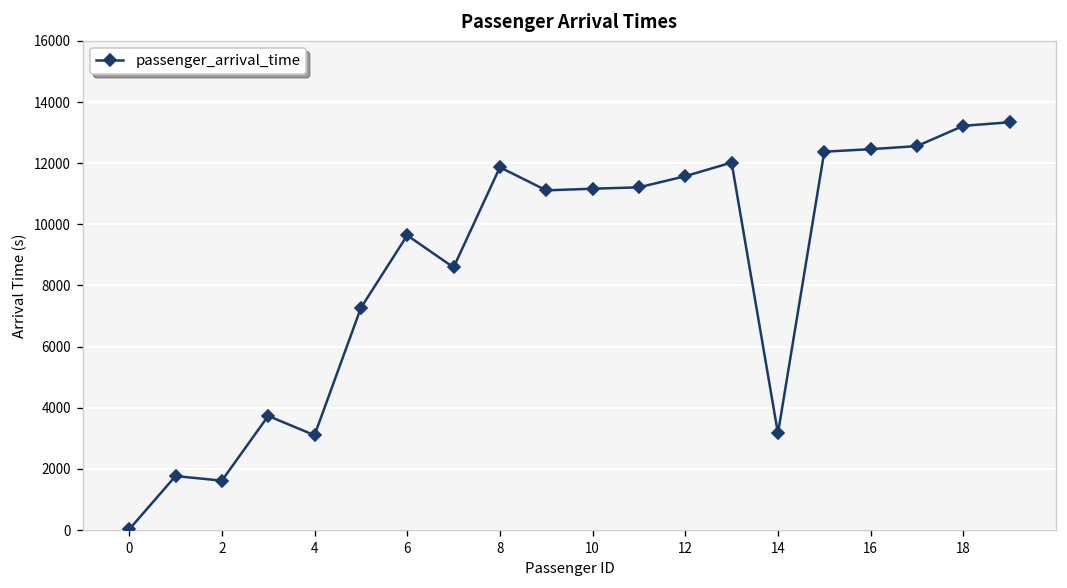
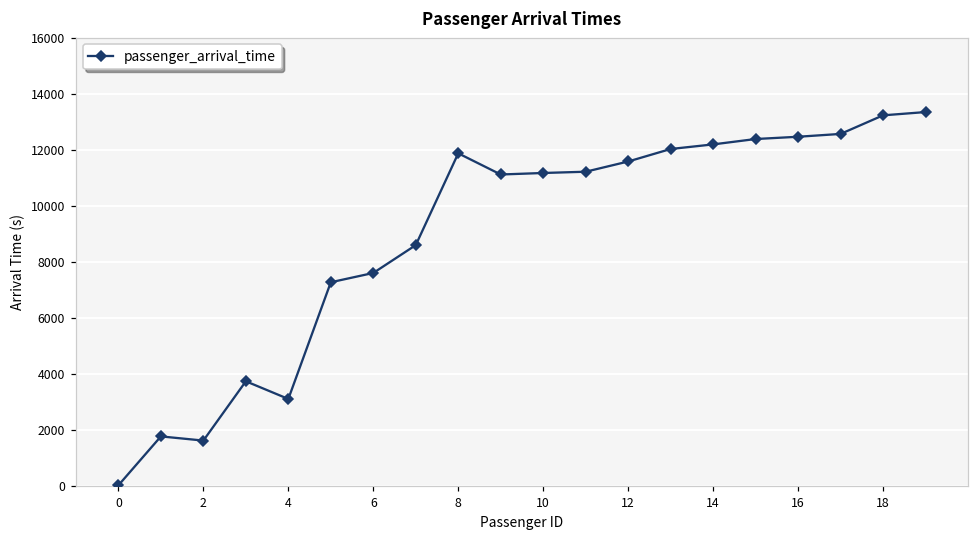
6: 9600 -> 7600
14: 3200 -> 12200
